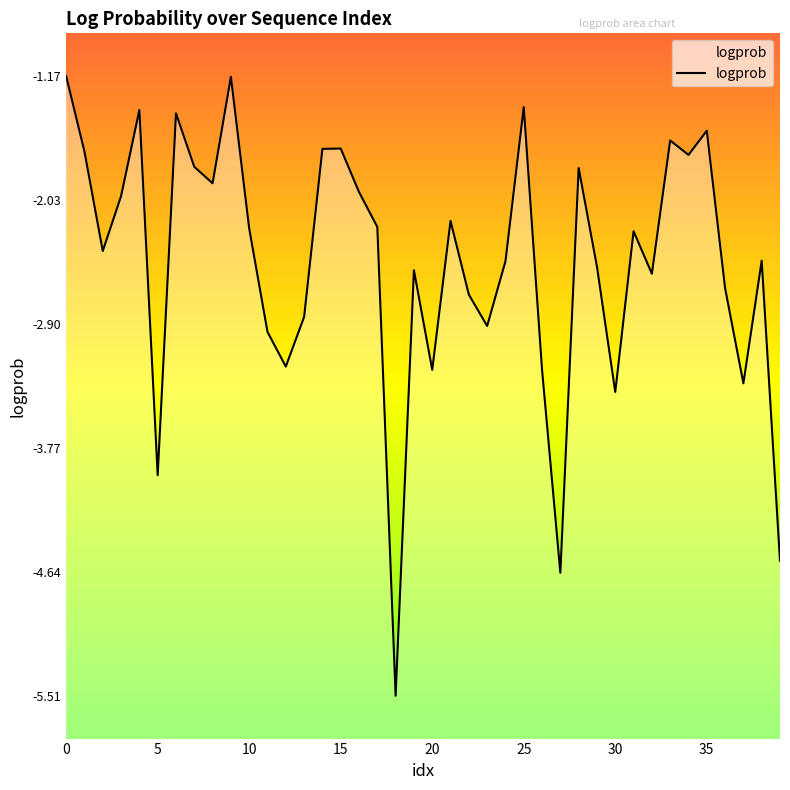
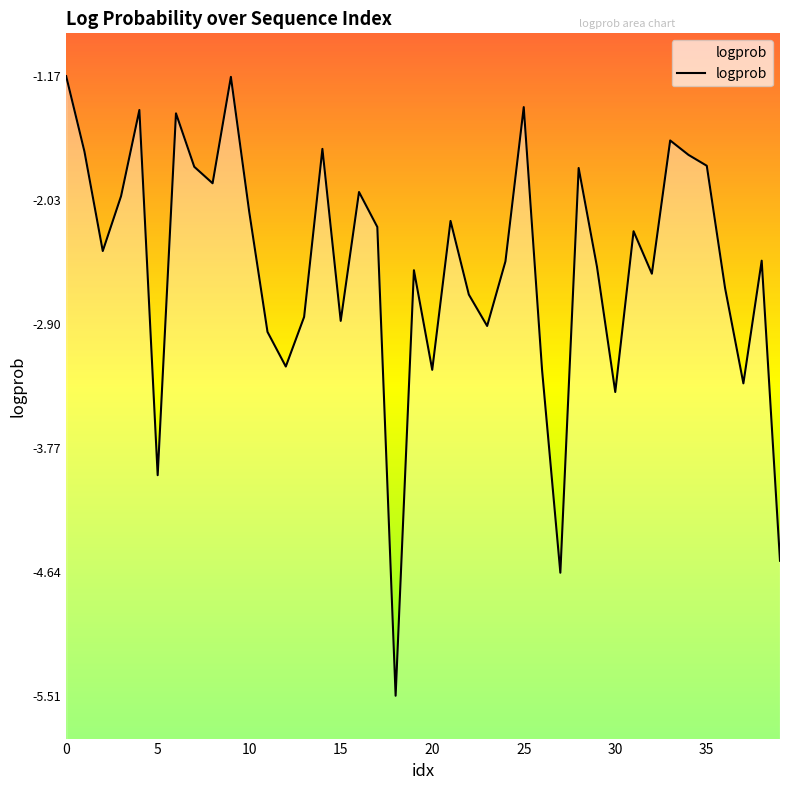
10: -2.23 -> -2.11
15: -1.67 -> -2.88
35: -1.55 -> -1.79
